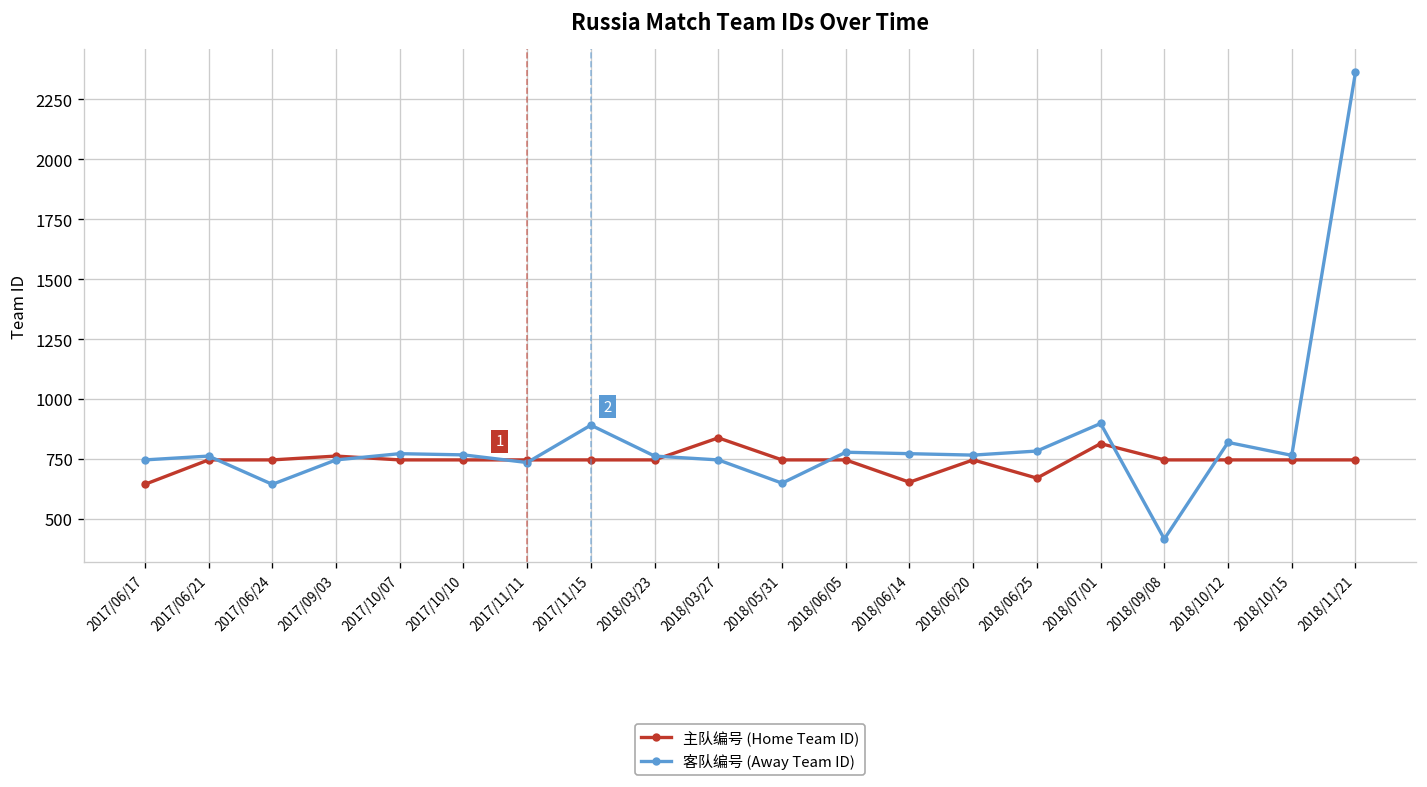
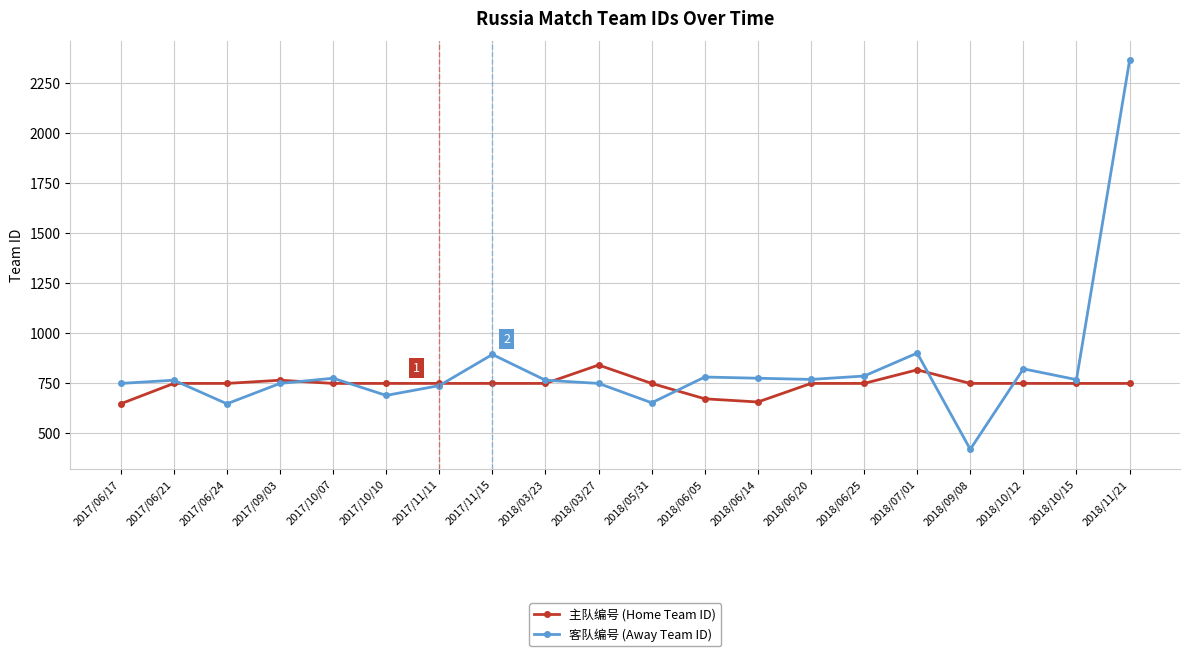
客队编号 (Away Team ID), 2017/10/10: 770 -> 690
主队编号 (Home Team ID), 2018/06/05: 750 -> 670
主队编号 (Home Team ID), 2018/06/25: 670 -> 750
